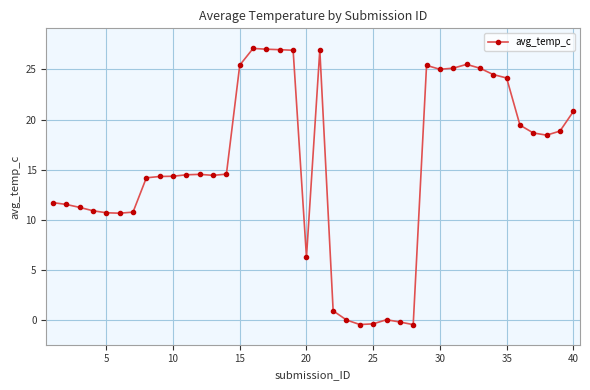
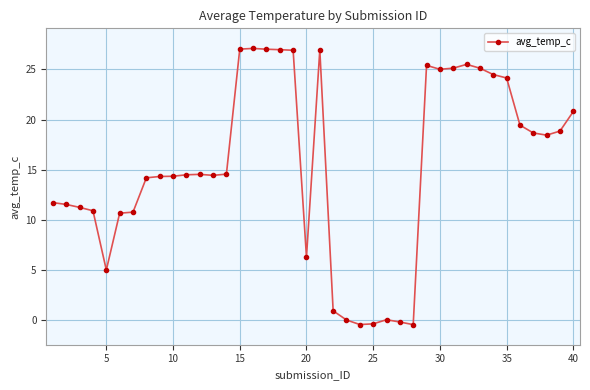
5: 10.7 -> 5.0
15: 25.4 -> 27.0
